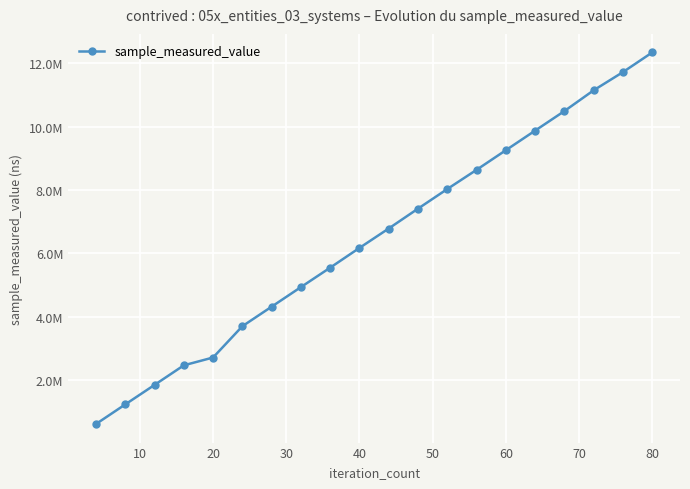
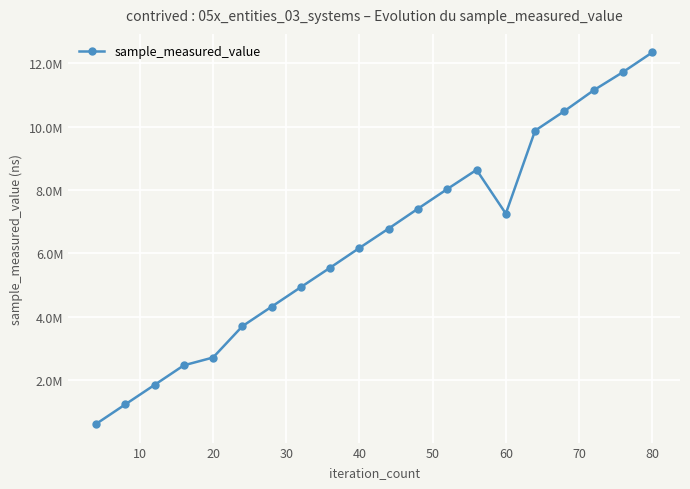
60: 9300000 -> 7300000
